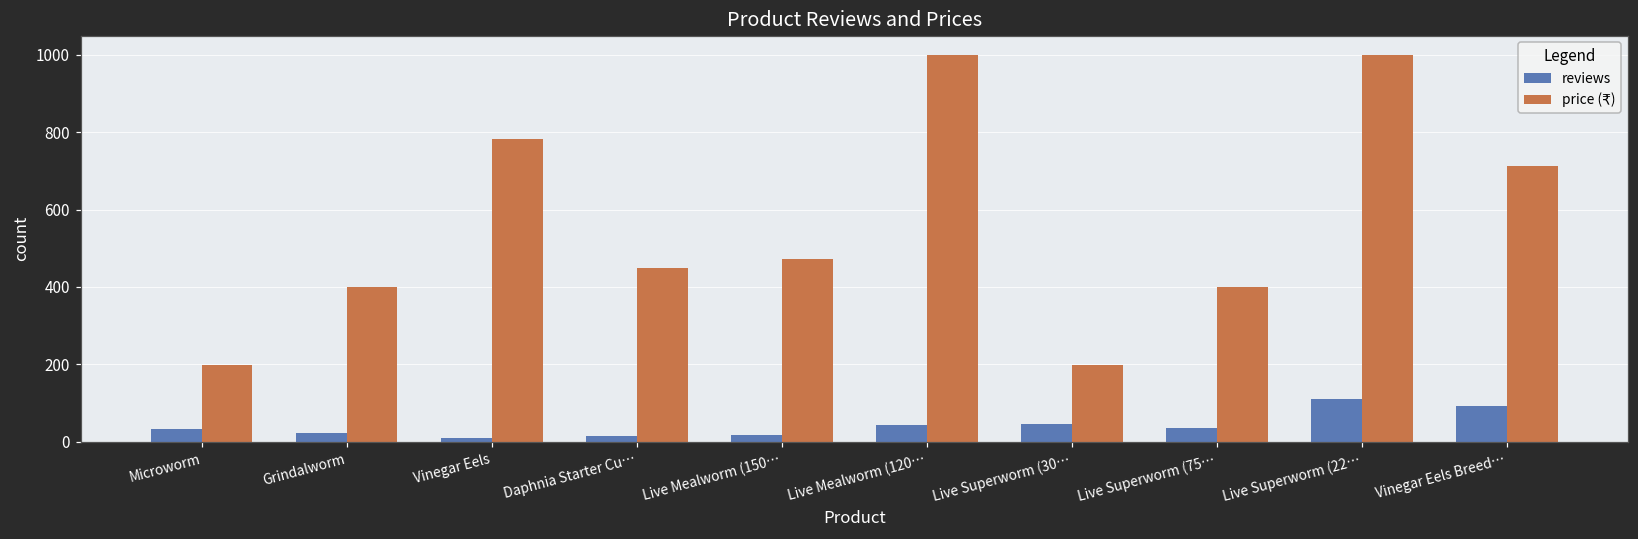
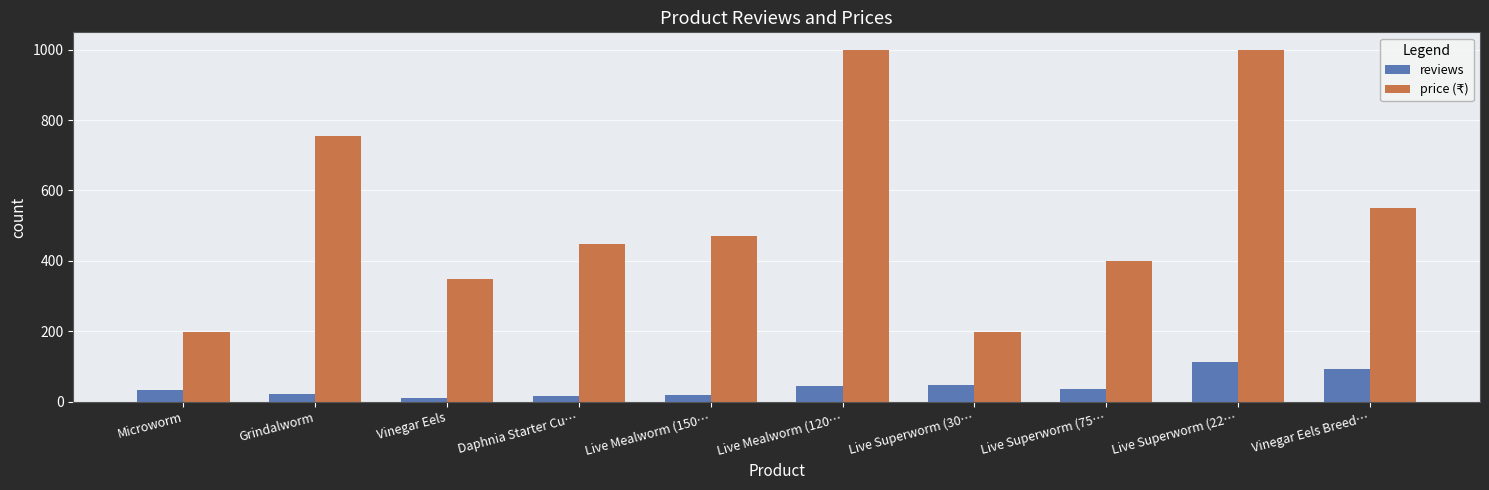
price (₹), Grindalworm: 400 -> 760
price (₹), Vinegar Eels: 780 -> 350
price (₹), Vinegar Eels Breed…: 710 -> 550
